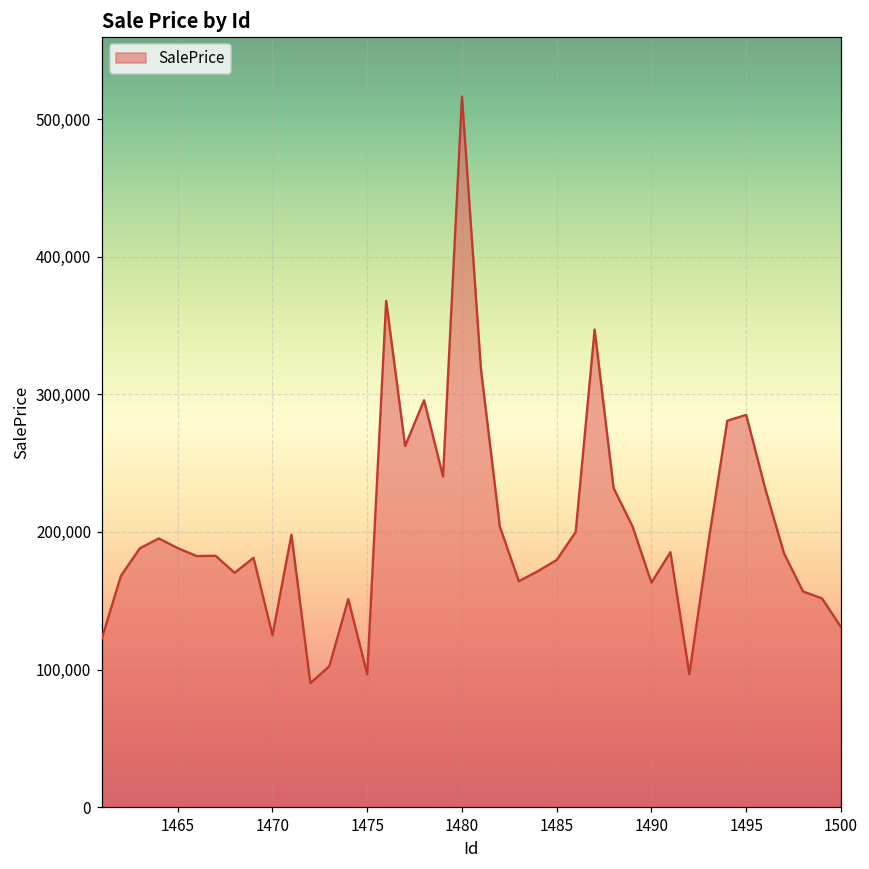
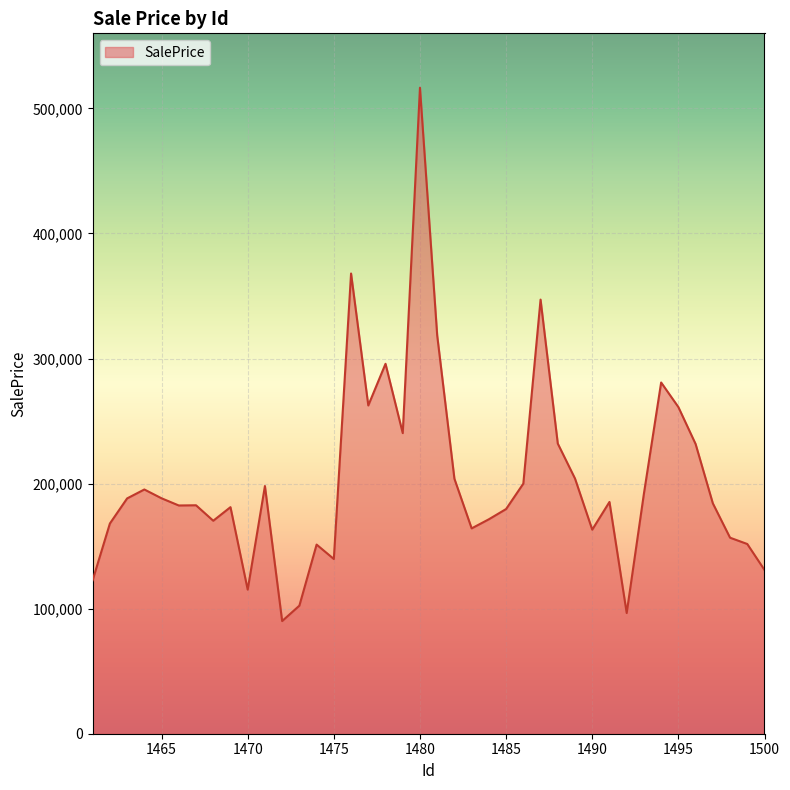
1470: 125,000 -> 115,000
1475: 97,000 -> 140,000
1495: 285,000 -> 261,000
